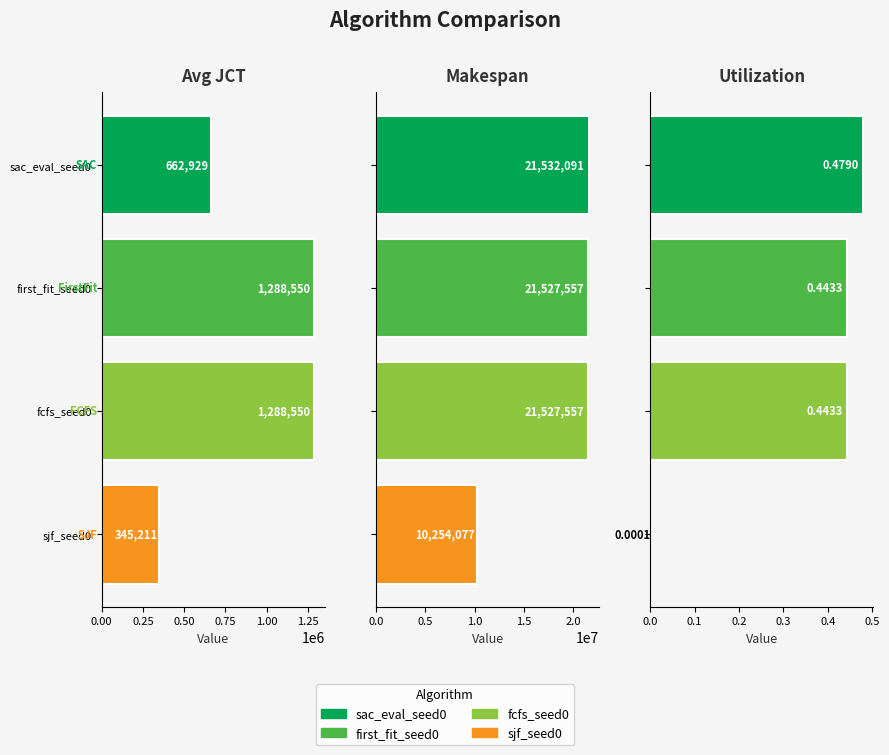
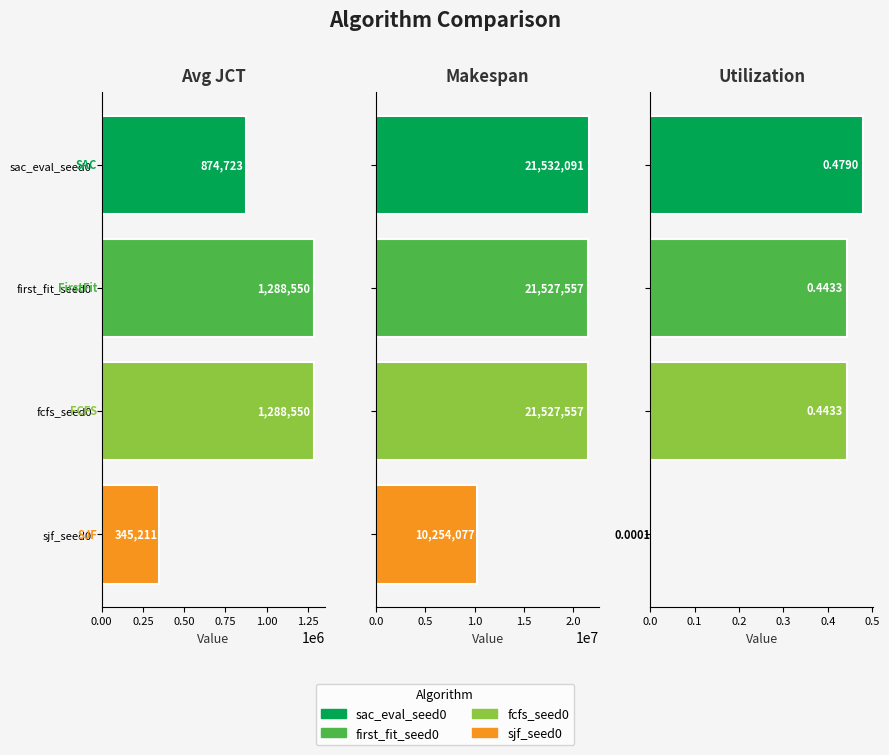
Avg JCT, sac_eval_seed0: 662,929 -> 874,723
